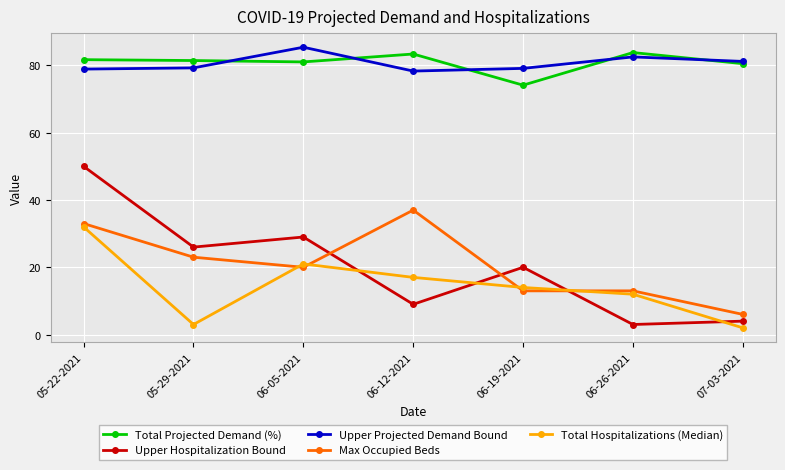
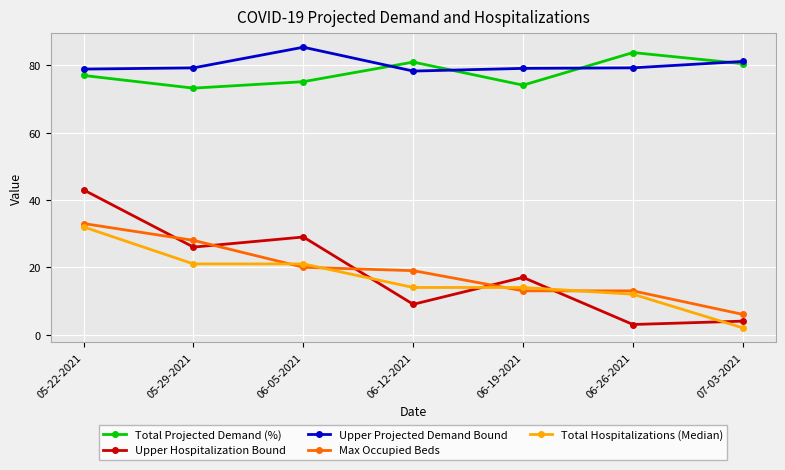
Total Projected Demand (%), 05-22-2021: 82 -> 77
Upper Hospitalization Bound, 05-22-2021: 50 -> 43
Total Projected Demand (%), 05-29-2021: 81 -> 73
Max Occupied Beds, 05-29-2021: 23 -> 28
Total Hospitalizations (Median), 05-29-2021: 3 -> 21
Total Projected Demand (%), 06-05-2021: 81 -> 75
Total Projected Demand (%), 06-12-2021: 83 -> 81
Max Occupied Beds, 06-12-2021: 37 -> 19
Total Hospitalizations (Median), 06-12-2021: 17 -> 14
Upper Hospitalization Bound, 06-19-2021: 20 -> 17
Upper Projected Demand Bound, 06-26-2021: 83 -> 79
